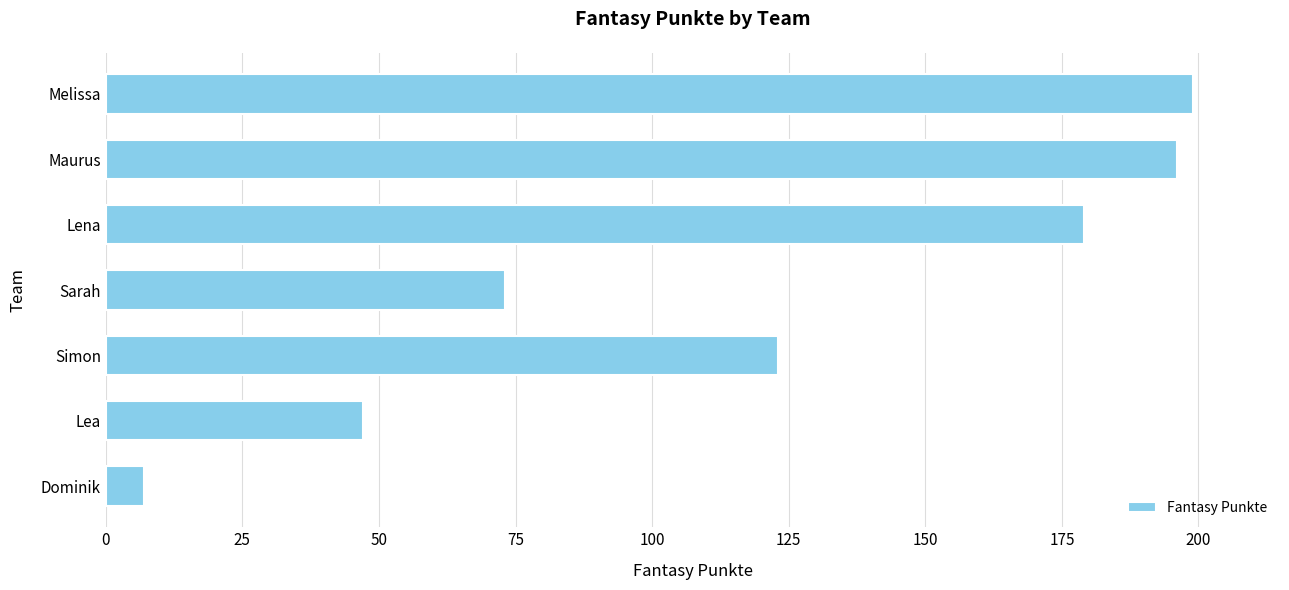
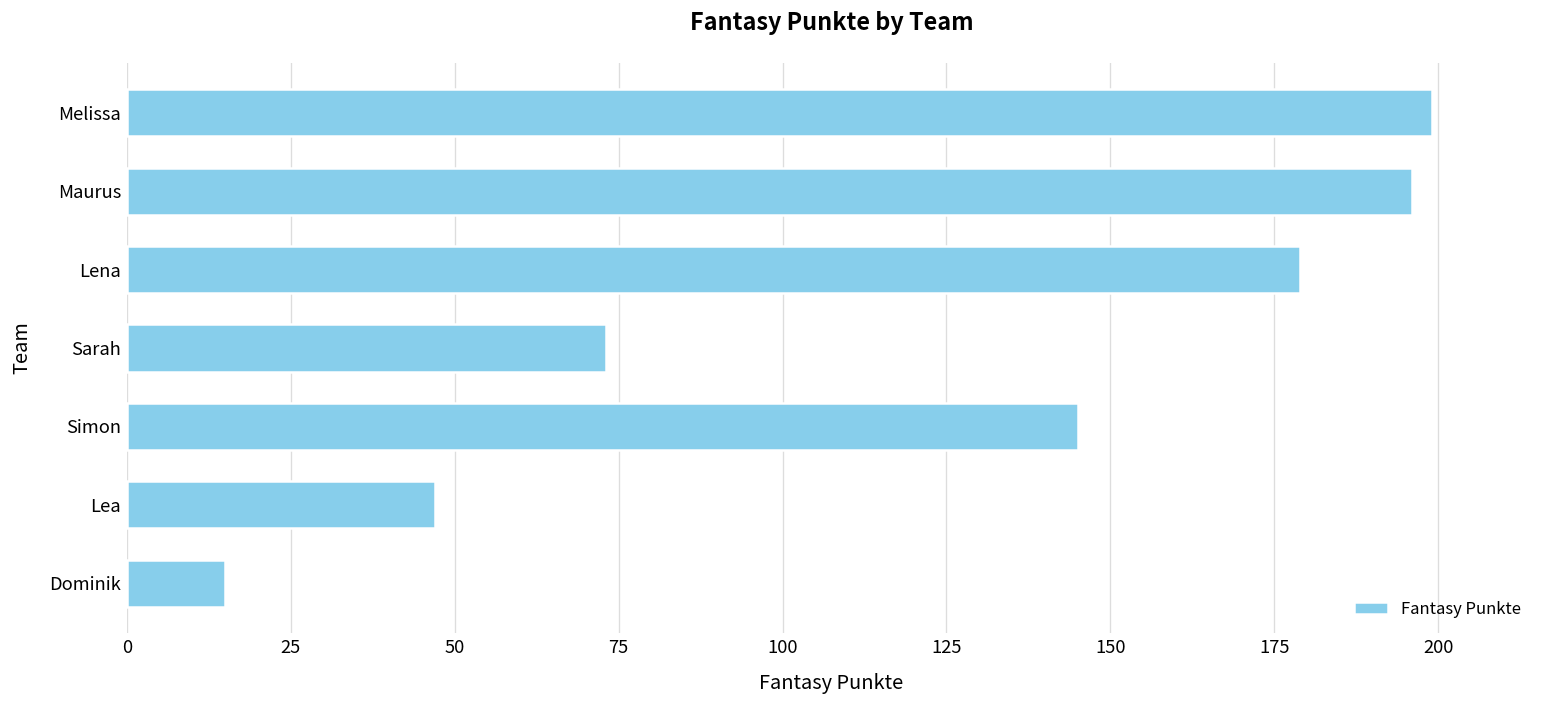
Simon: 123 -> 145
Dominik: 7 -> 15
